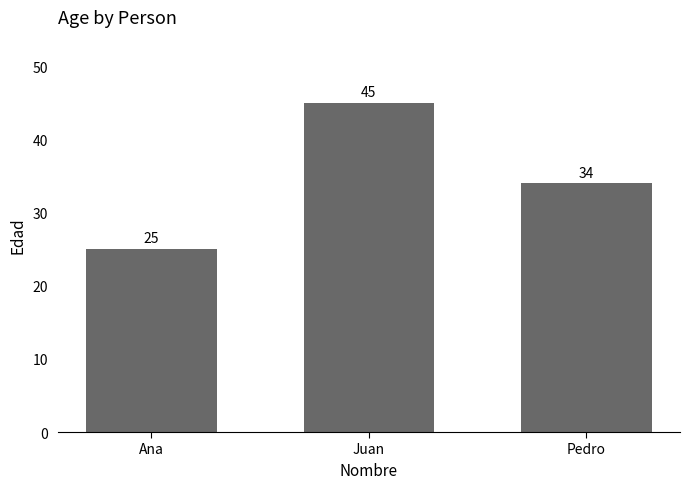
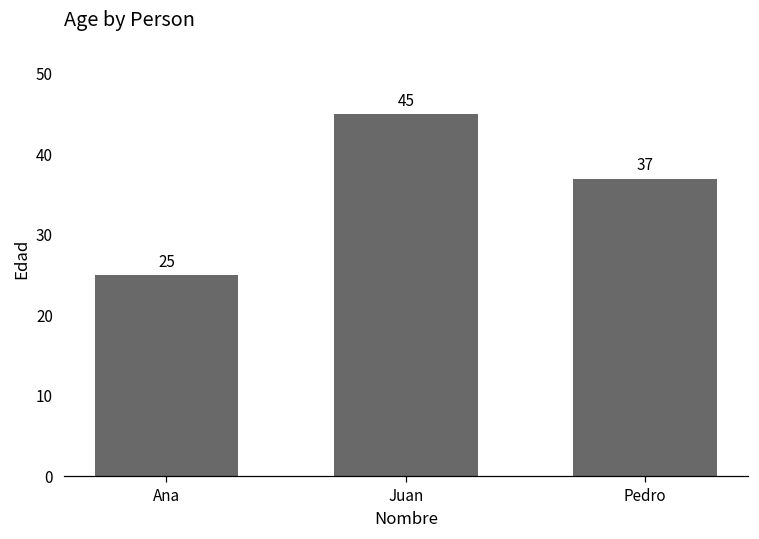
Pedro: 34 -> 37
